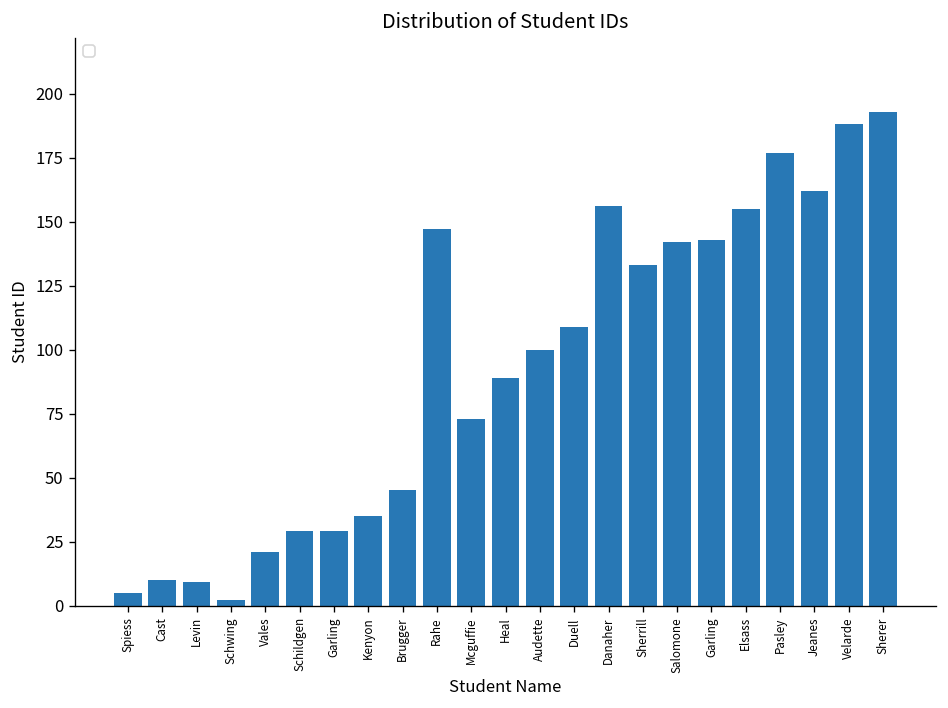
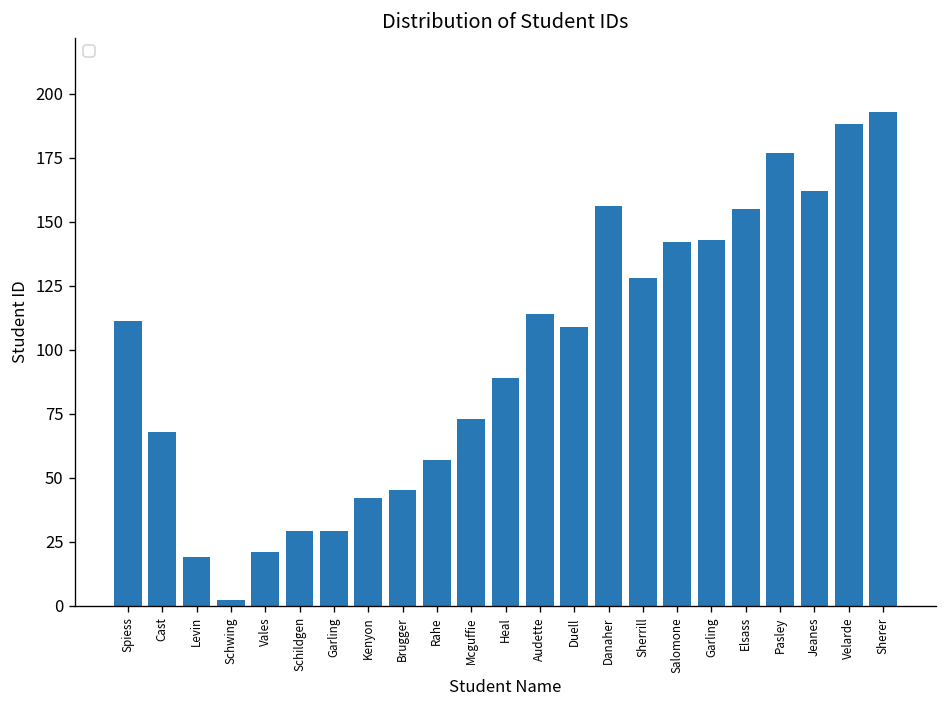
Spiess: 5 -> 111
Cast: 10 -> 68
Levin: 9 -> 19
Kenyon: 35 -> 42
Rahe: 147 -> 57
Audette: 100 -> 114
Sherrill: 133 -> 128
